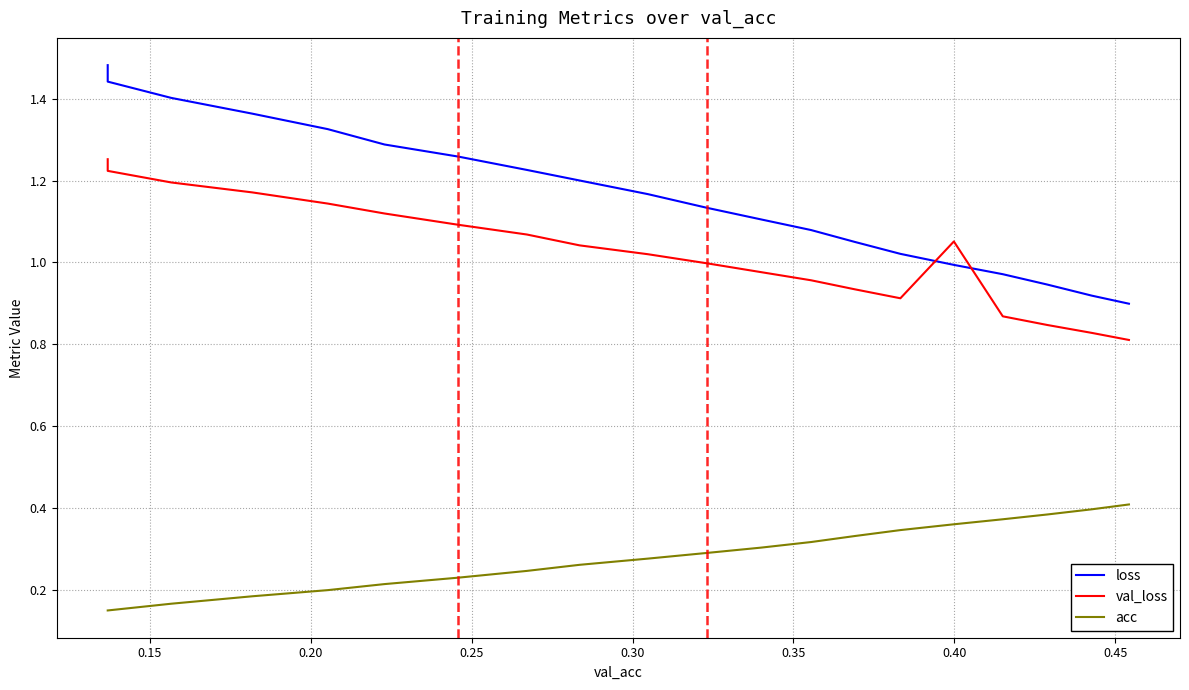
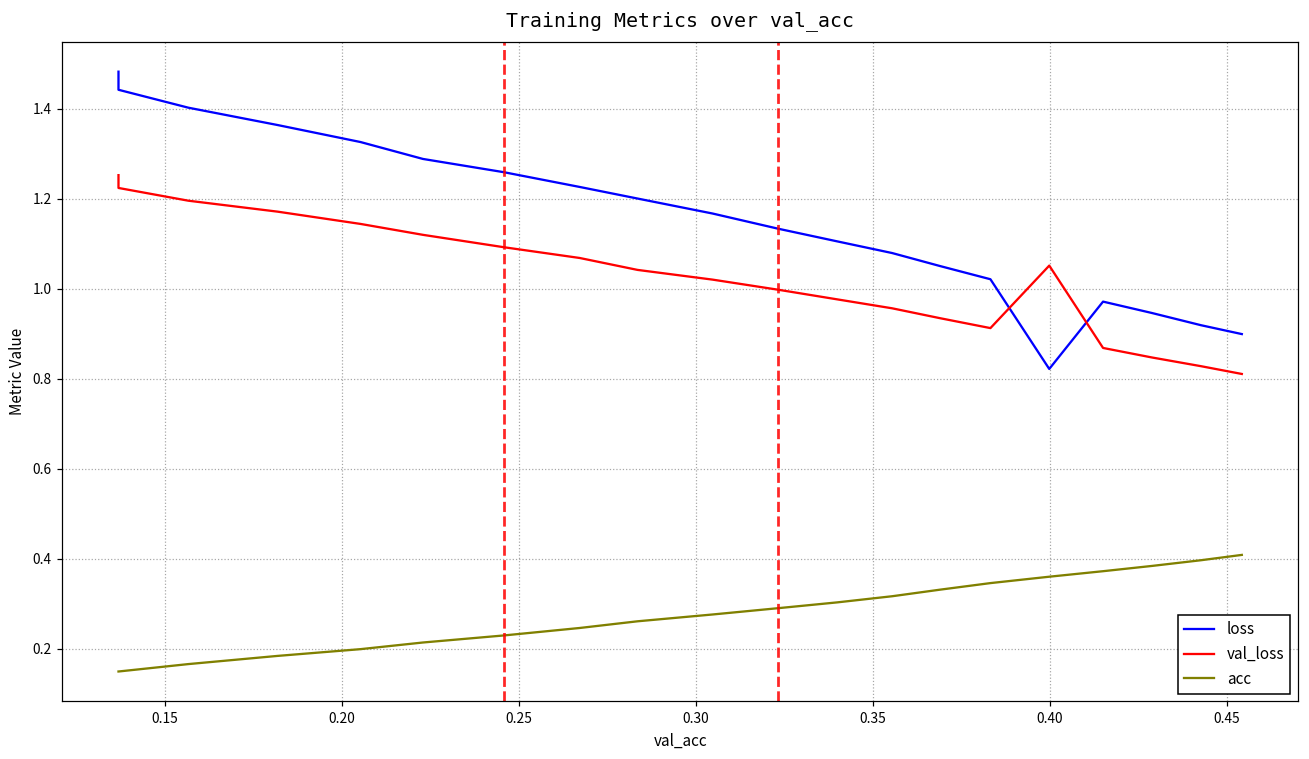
loss, 0.40: 0.99 -> 0.82
